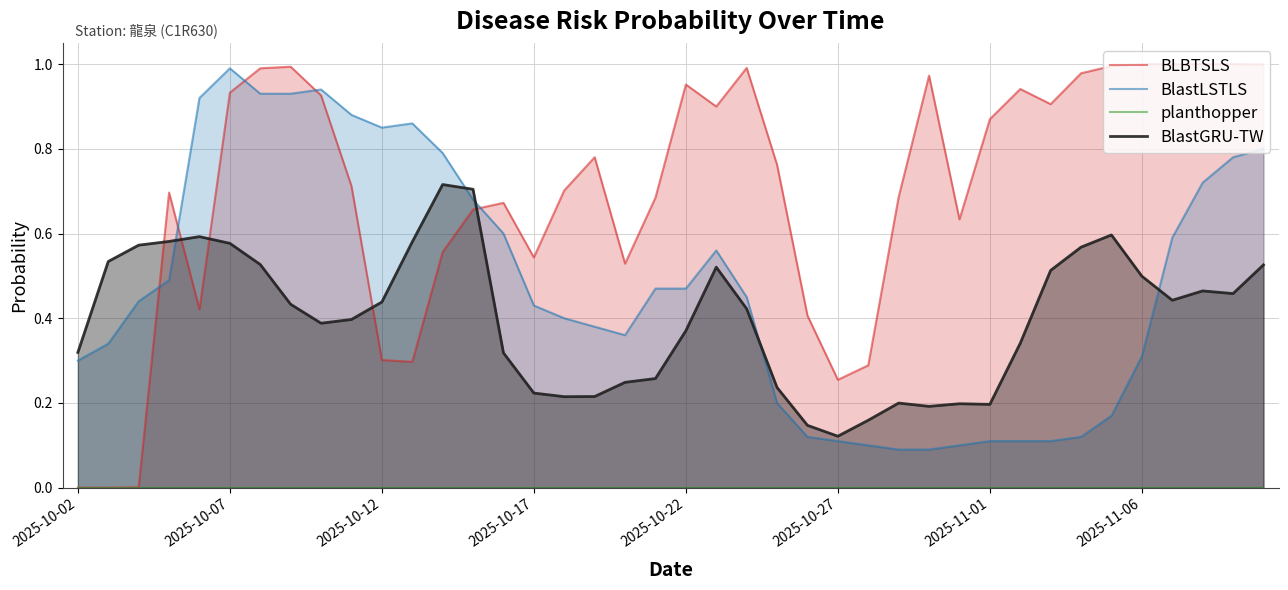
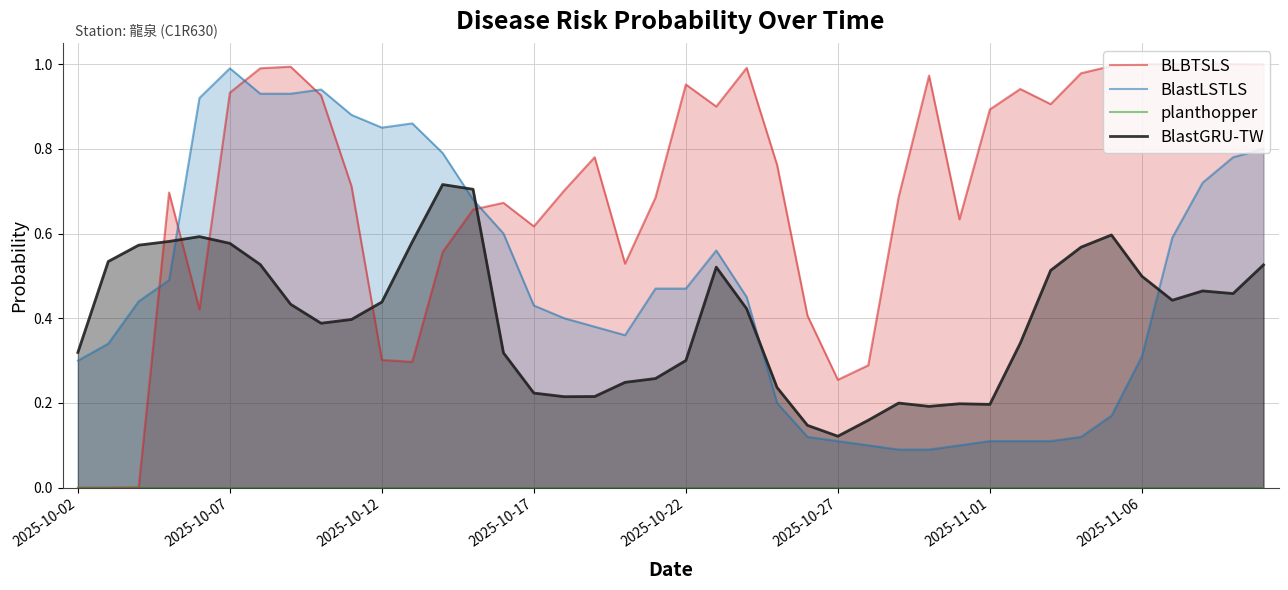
BLBTSLS, 2025-10-17: 0.54 -> 0.62
BlastGRU-TW, 2025-10-22: 0.37 -> 0.30
BLBTSLS, 2025-11-01: 0.87 -> 0.89
